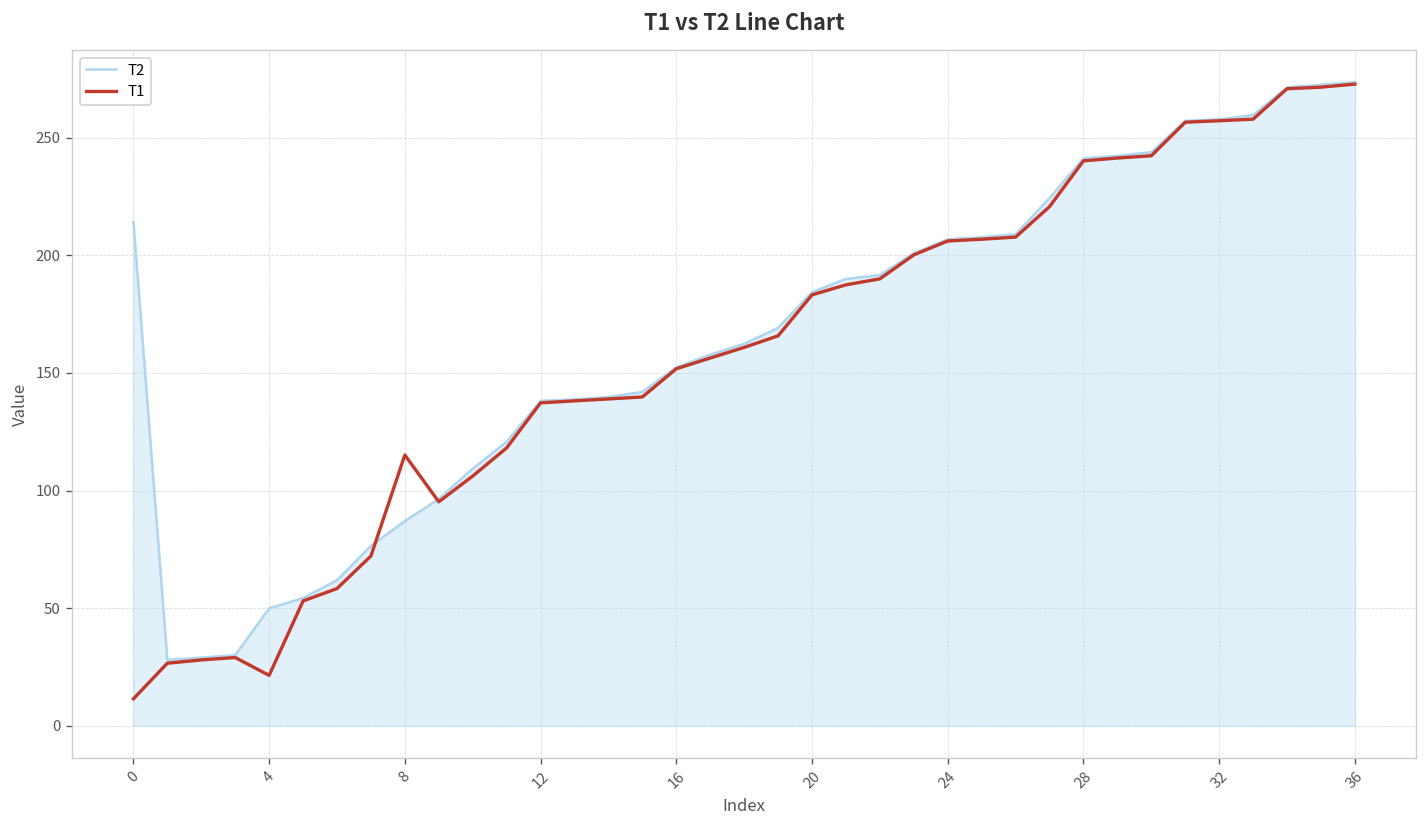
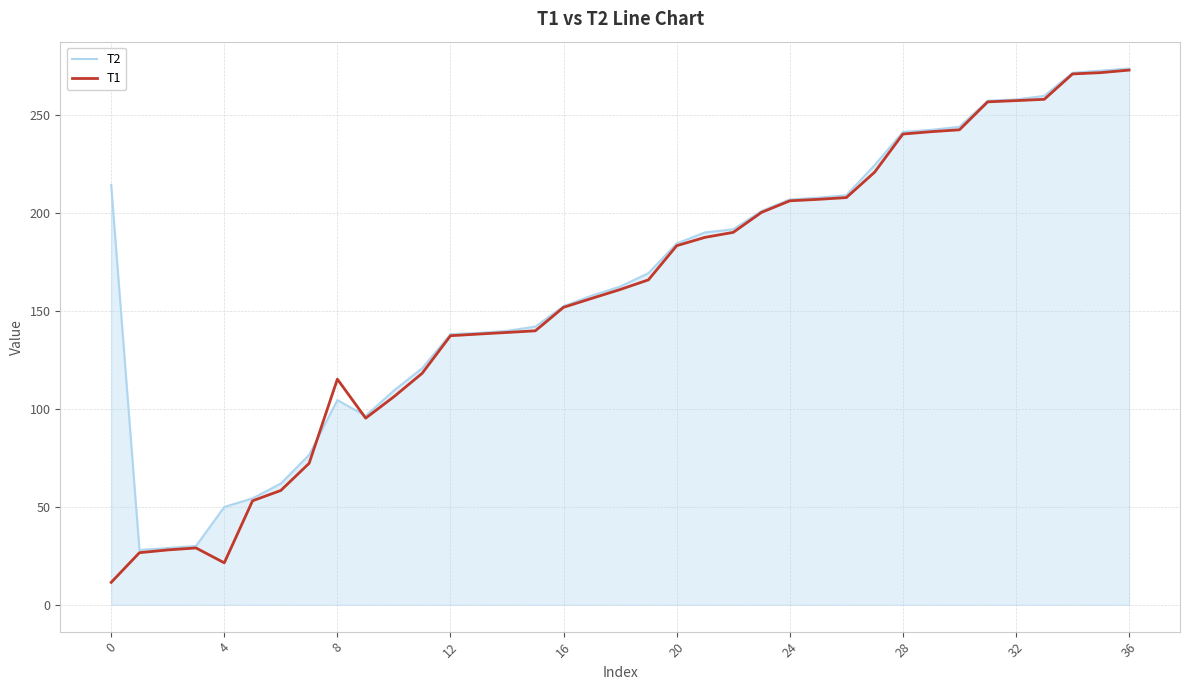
T2, 8: 87 -> 104
